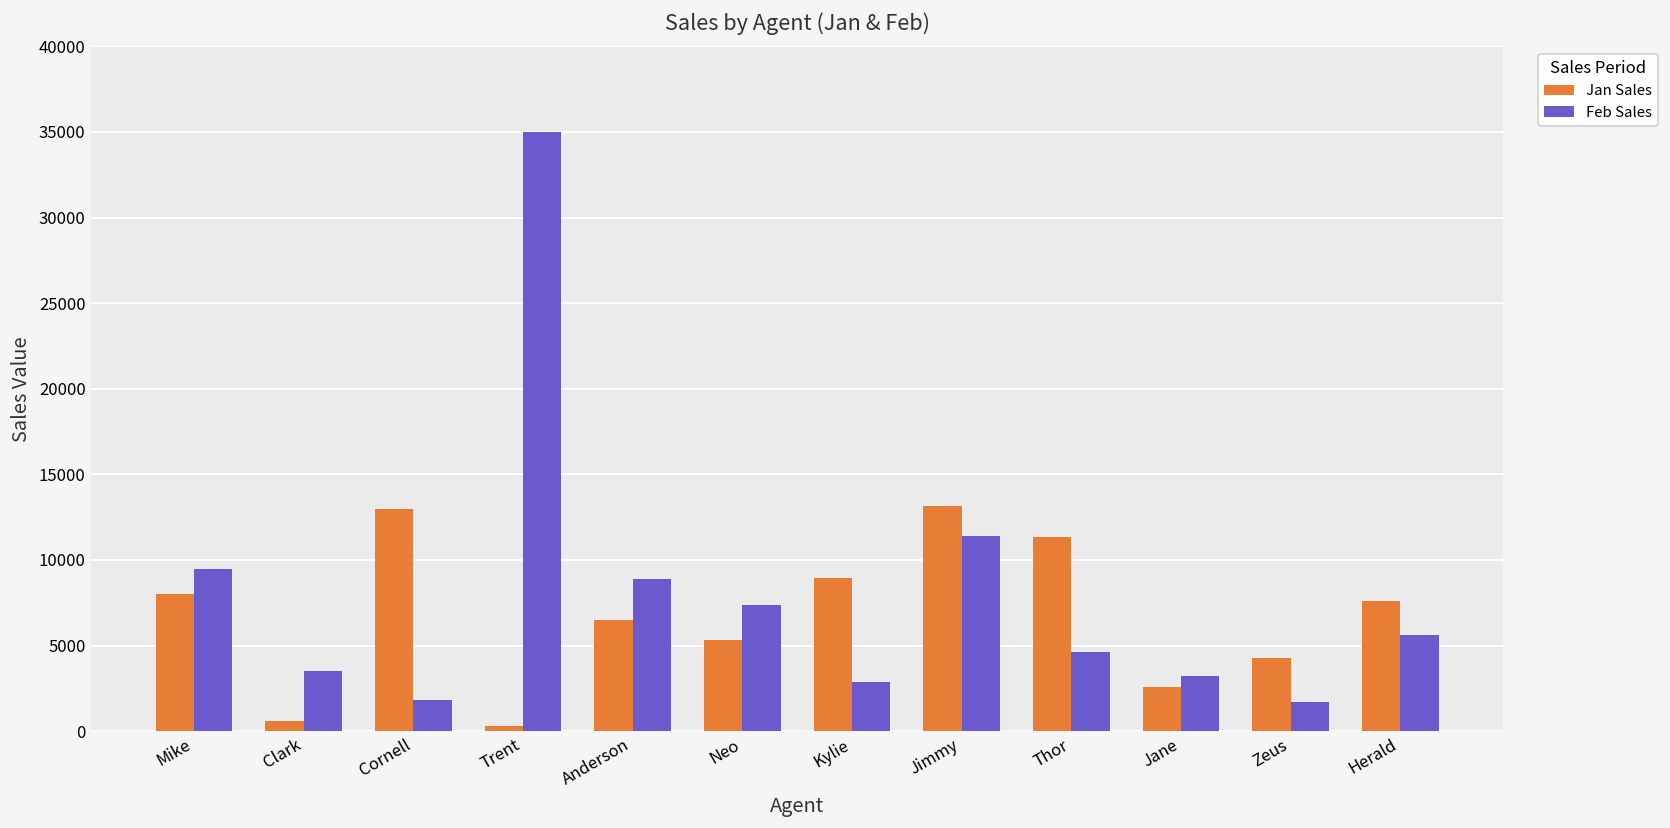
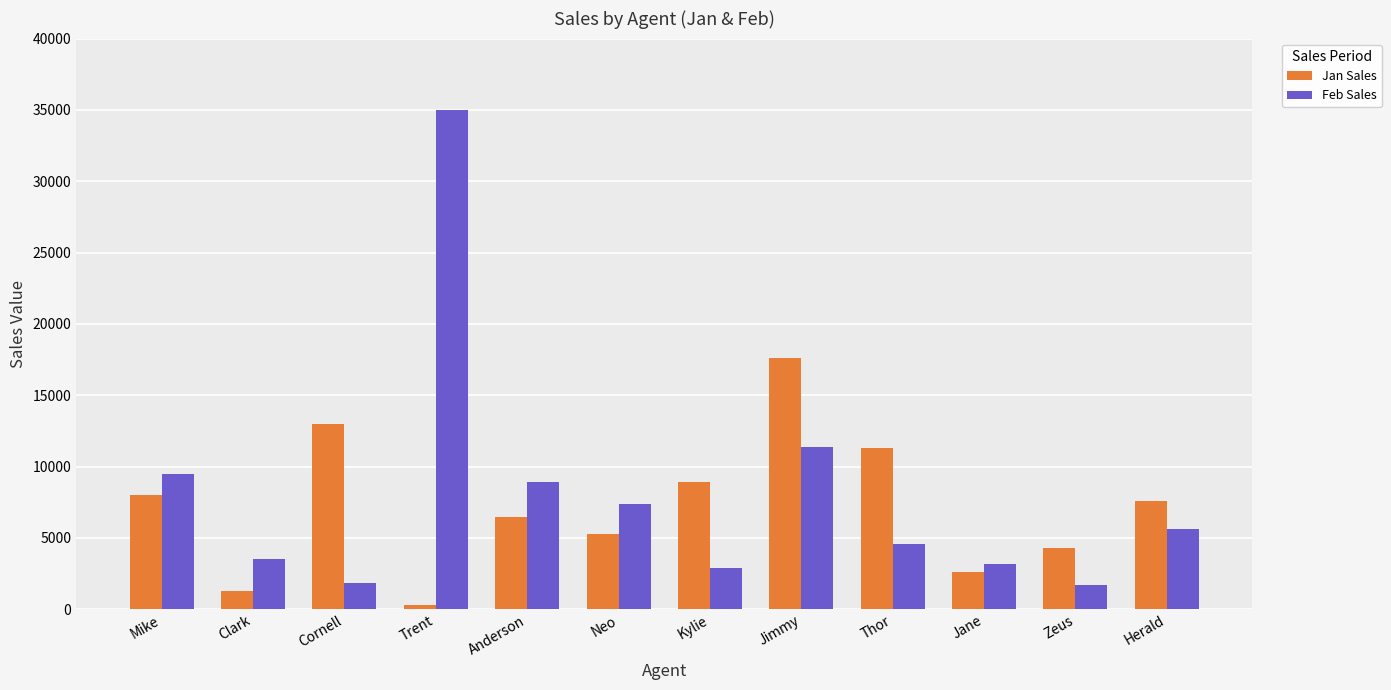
Jan Sales, Clark: 600 -> 1300
Jan Sales, Jimmy: 13200 -> 17600
